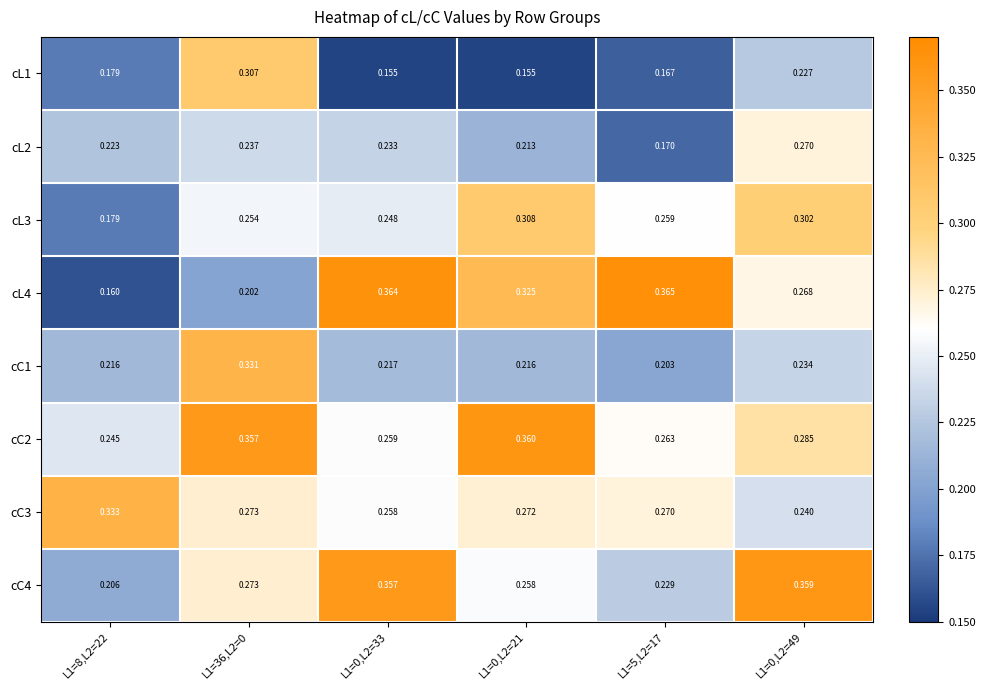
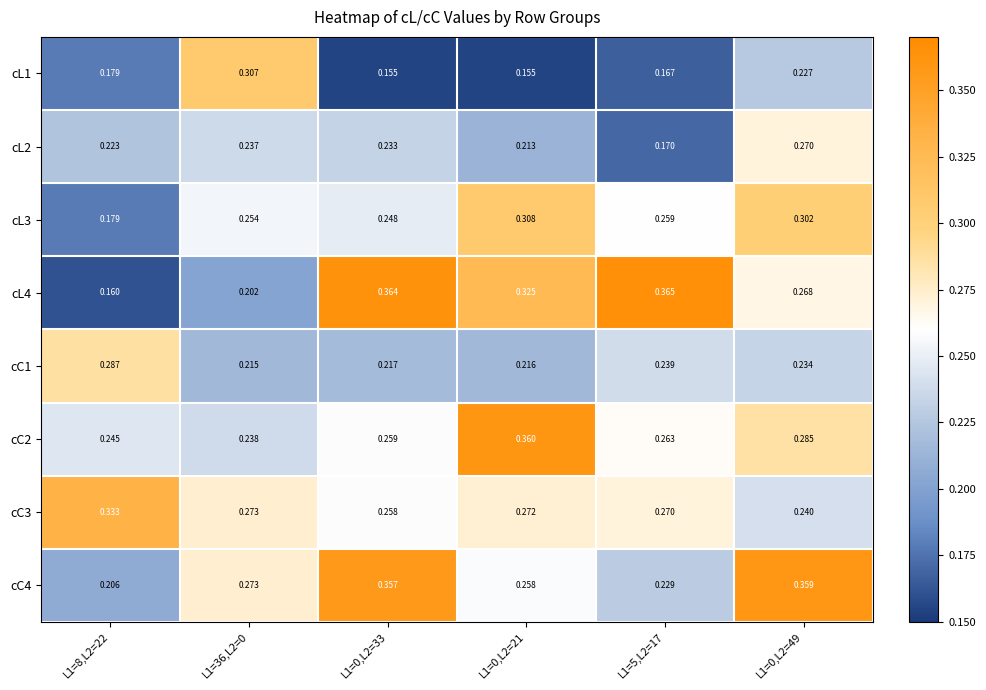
cC1, L1=8,L2=22: 0.216 -> 0.287
cC1, L1=36,L2=0: 0.331 -> 0.215
cC1, L1=5,L2=17: 0.203 -> 0.239
cC2, L1=36,L2=0: 0.357 -> 0.238
